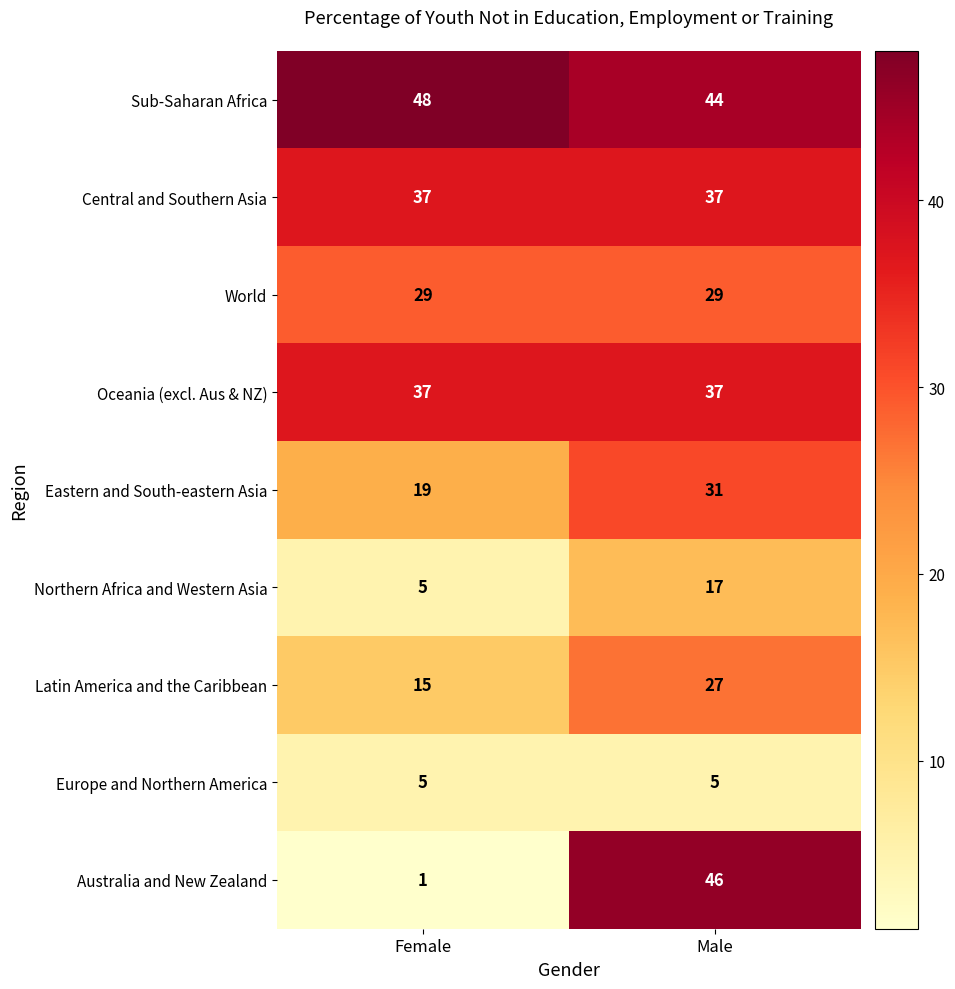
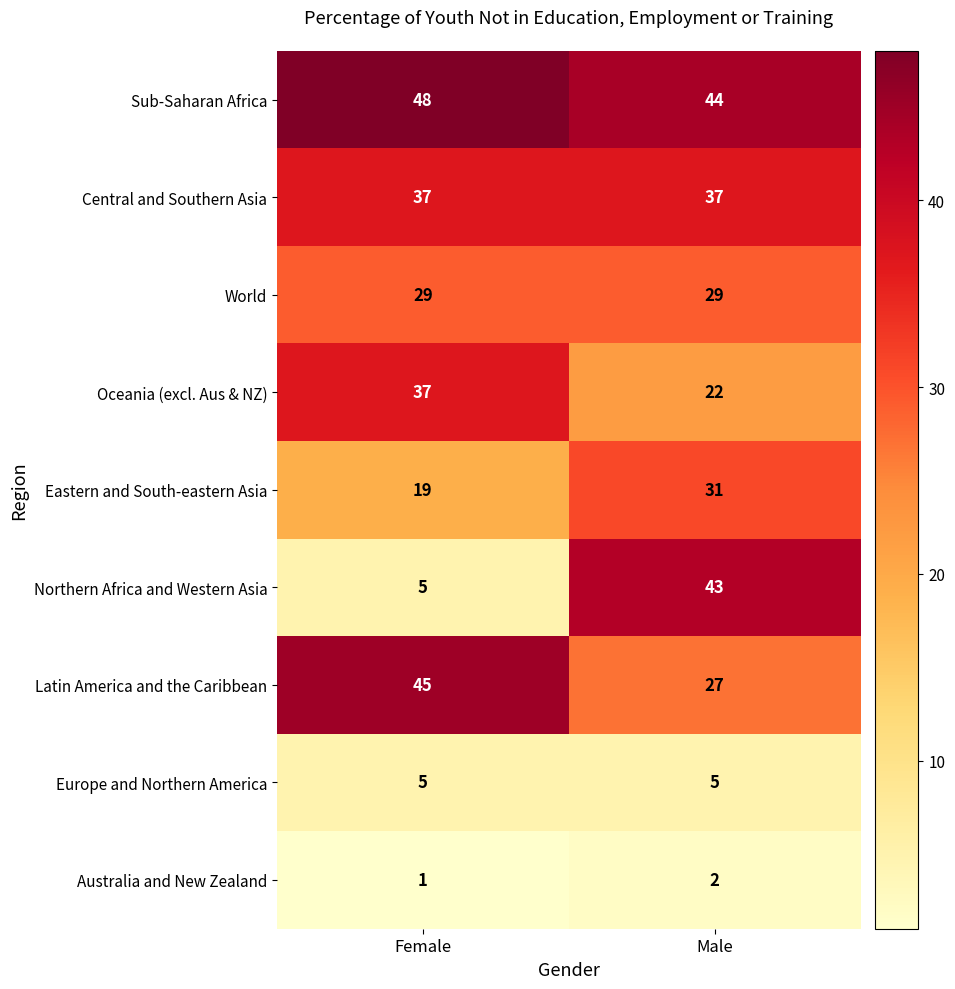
Oceania (excl. Aus & NZ), Male: 37 -> 22
Northern Africa and Western Asia, Male: 17 -> 43
Latin America and the Caribbean, Female: 15 -> 45
Australia and New Zealand, Male: 46 -> 2
